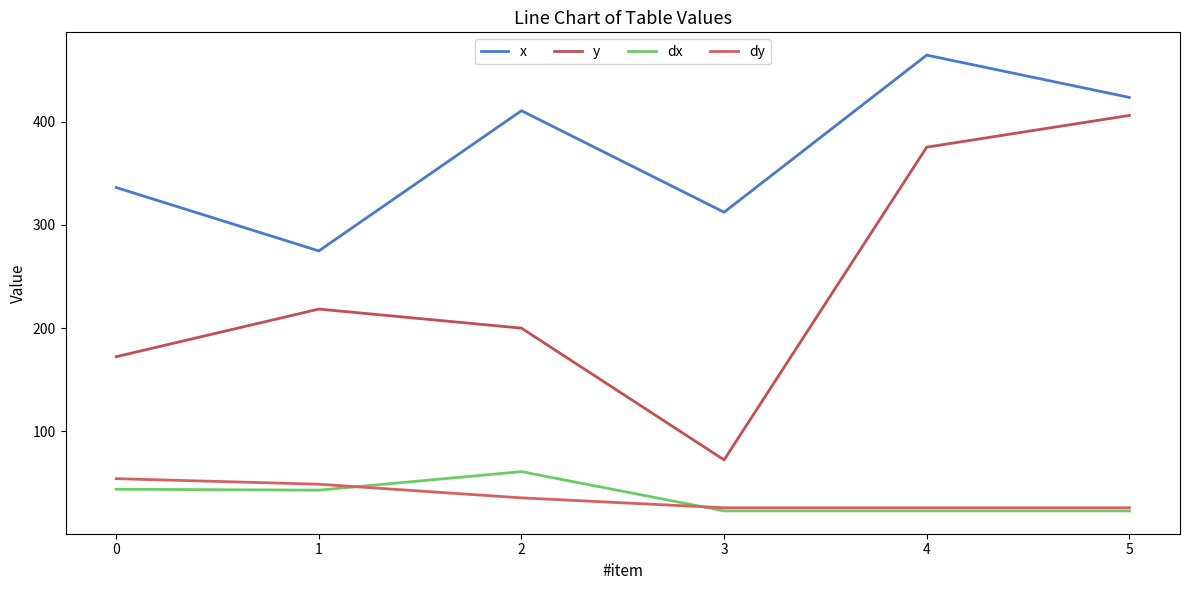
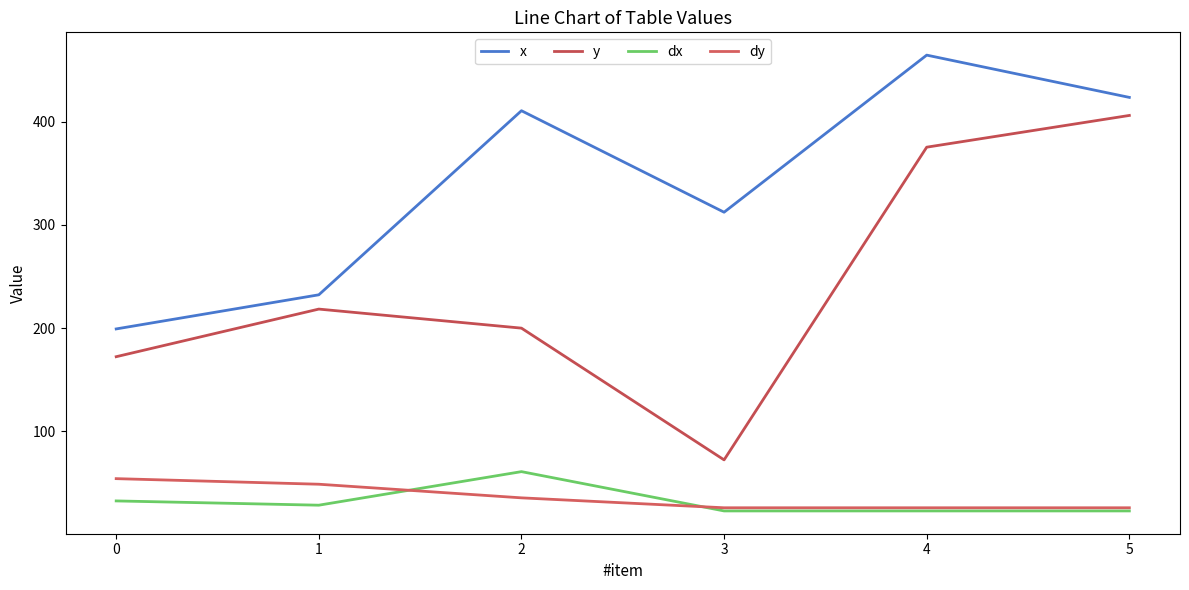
x, 0: 336 -> 199
dx, 0: 44 -> 33
x, 1: 275 -> 232
dx, 1: 43 -> 28
